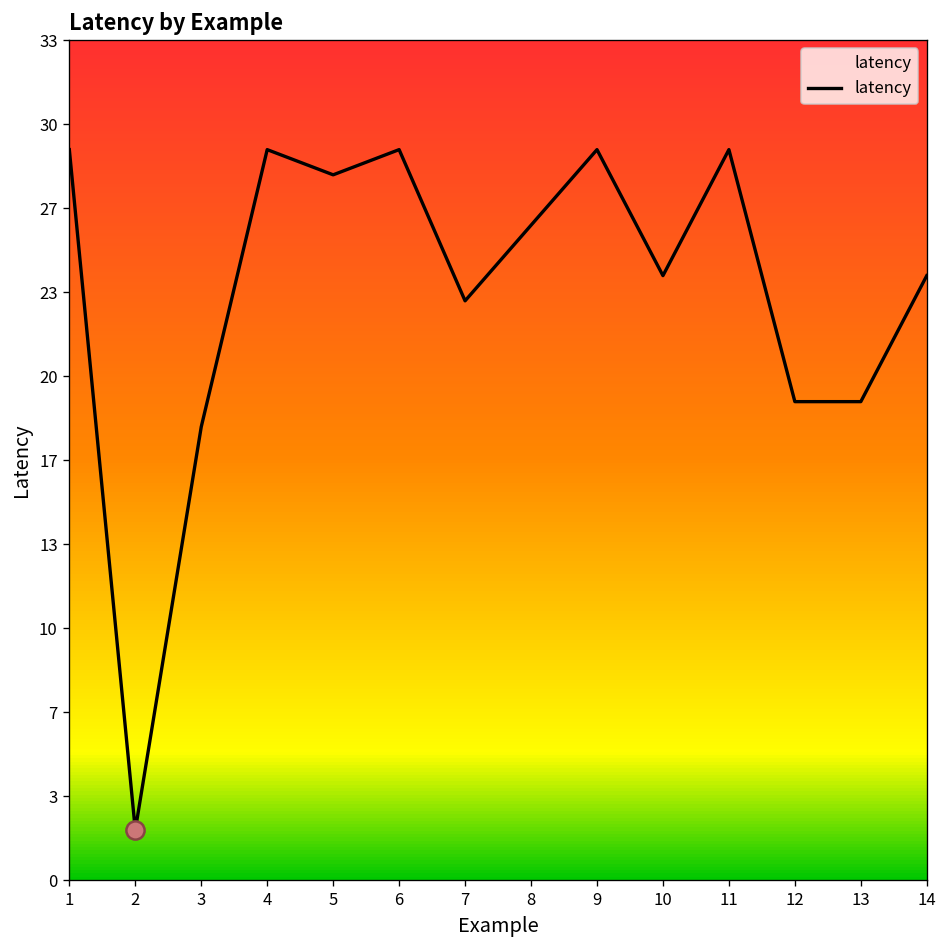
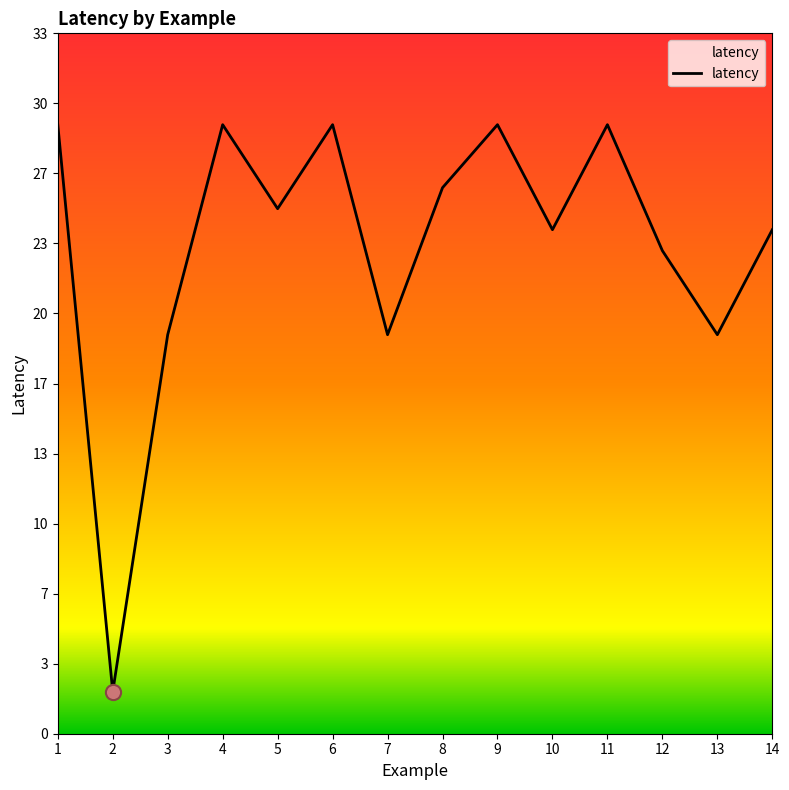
latency, 3: 18 -> 19
latency, 5: 28 -> 25
latency, 7: 23 -> 19
latency, 12: 19 -> 23
